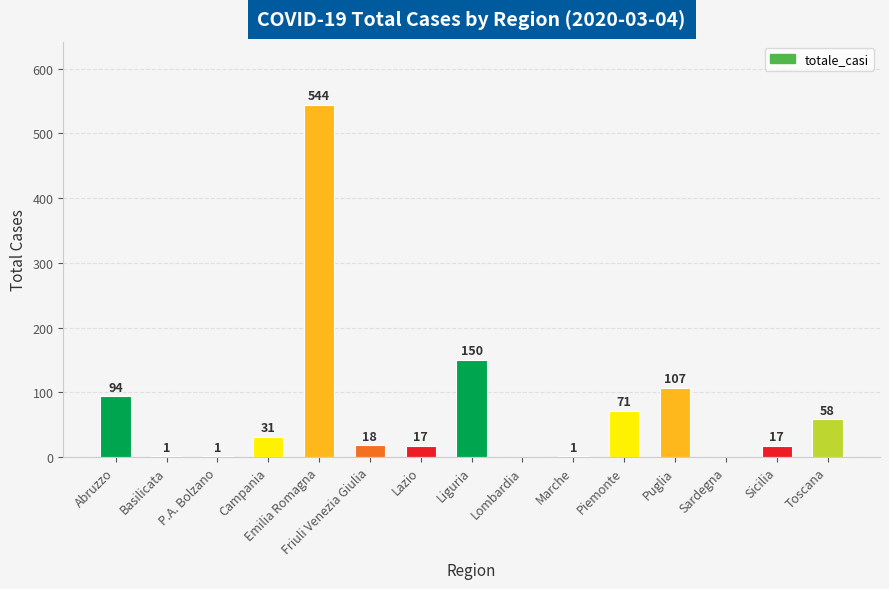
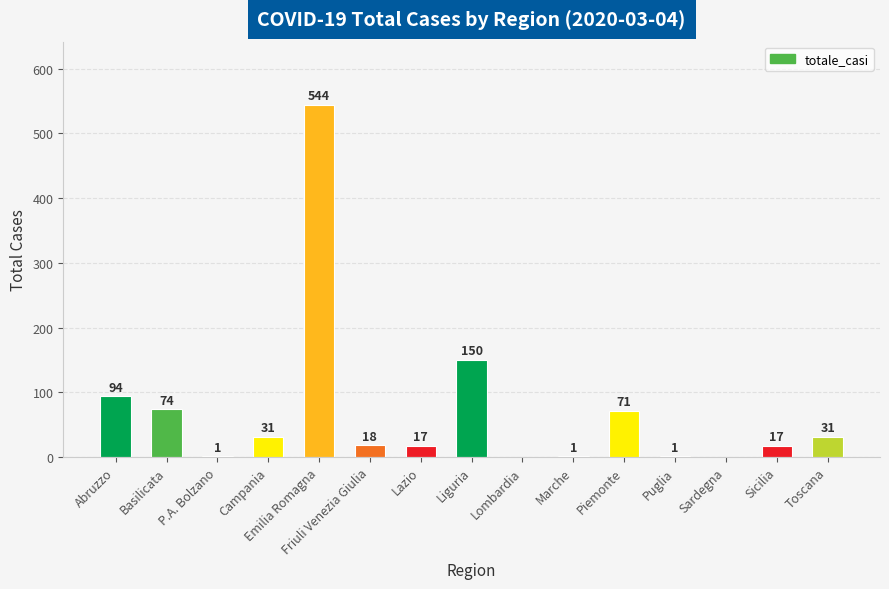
Basilicata: 1 -> 74
Puglia: 107 -> 1
Toscana: 58 -> 31
